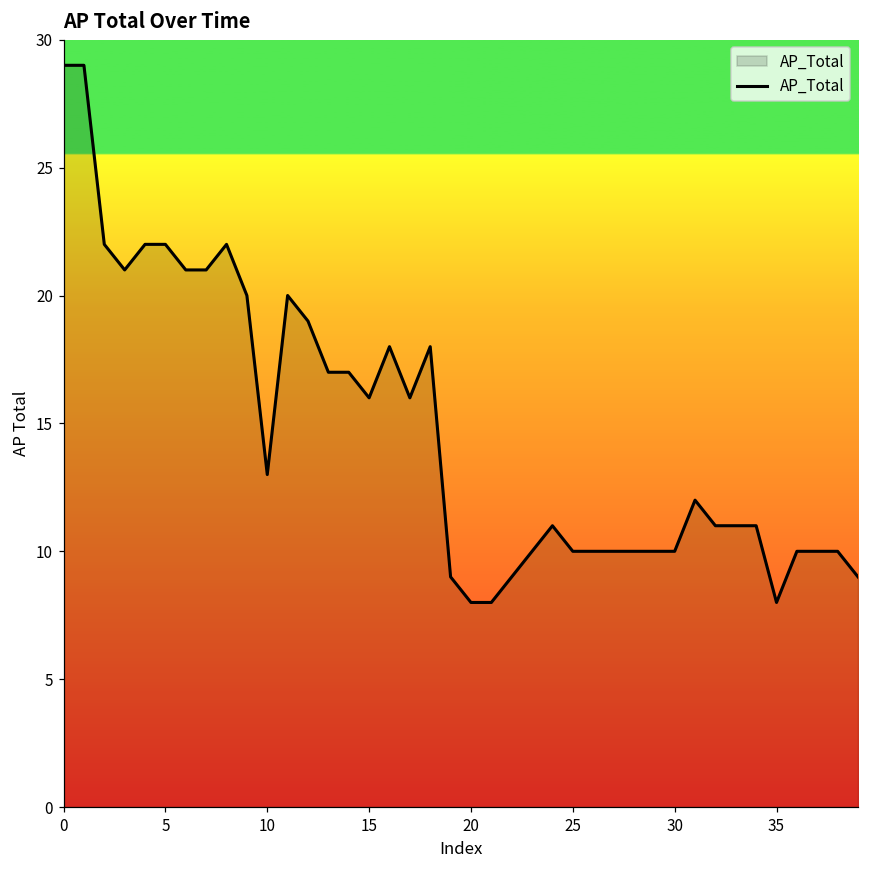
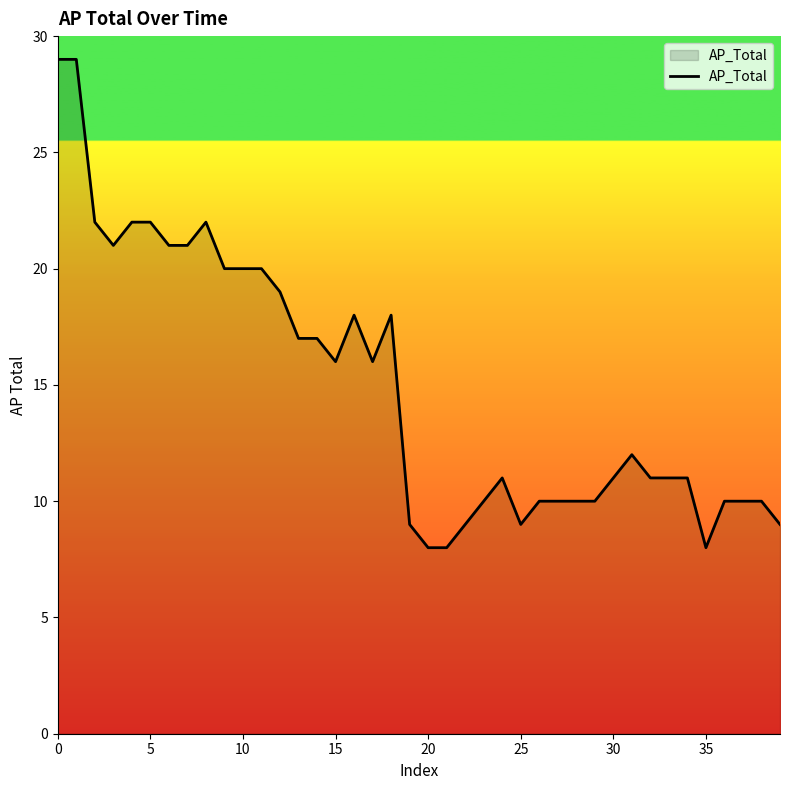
10: 13 -> 20
25: 10 -> 9
30: 10 -> 11
